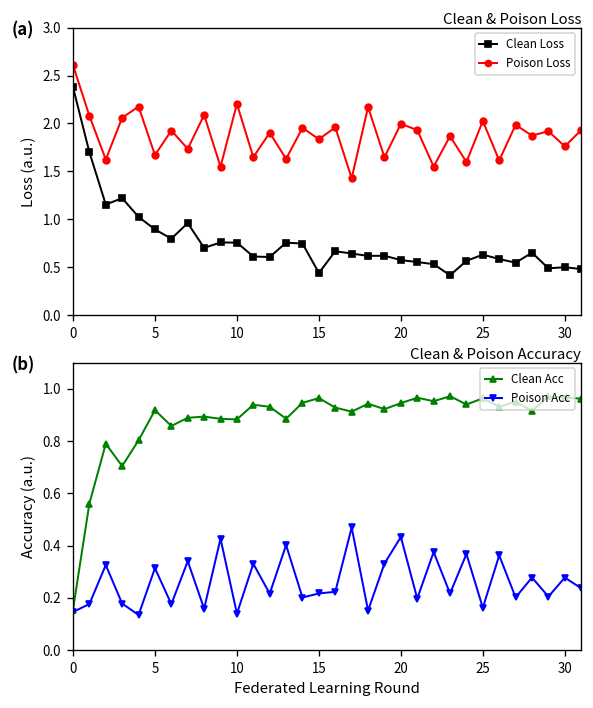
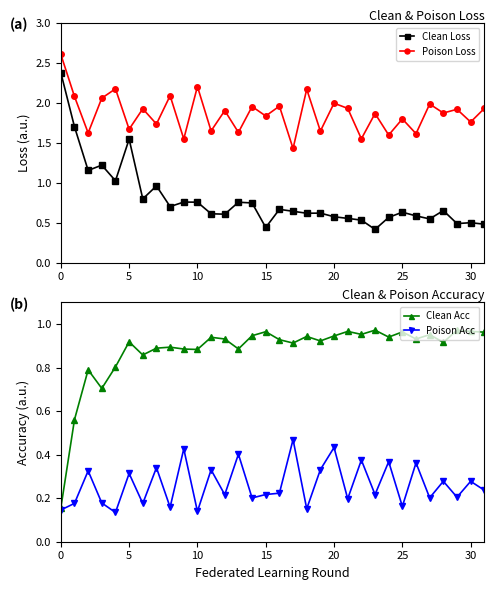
Clean & Poison Loss, Clean Loss, 5: 0.9 -> 1.5
Clean & Poison Loss, Poison Loss, 25: 2.0 -> 1.8
